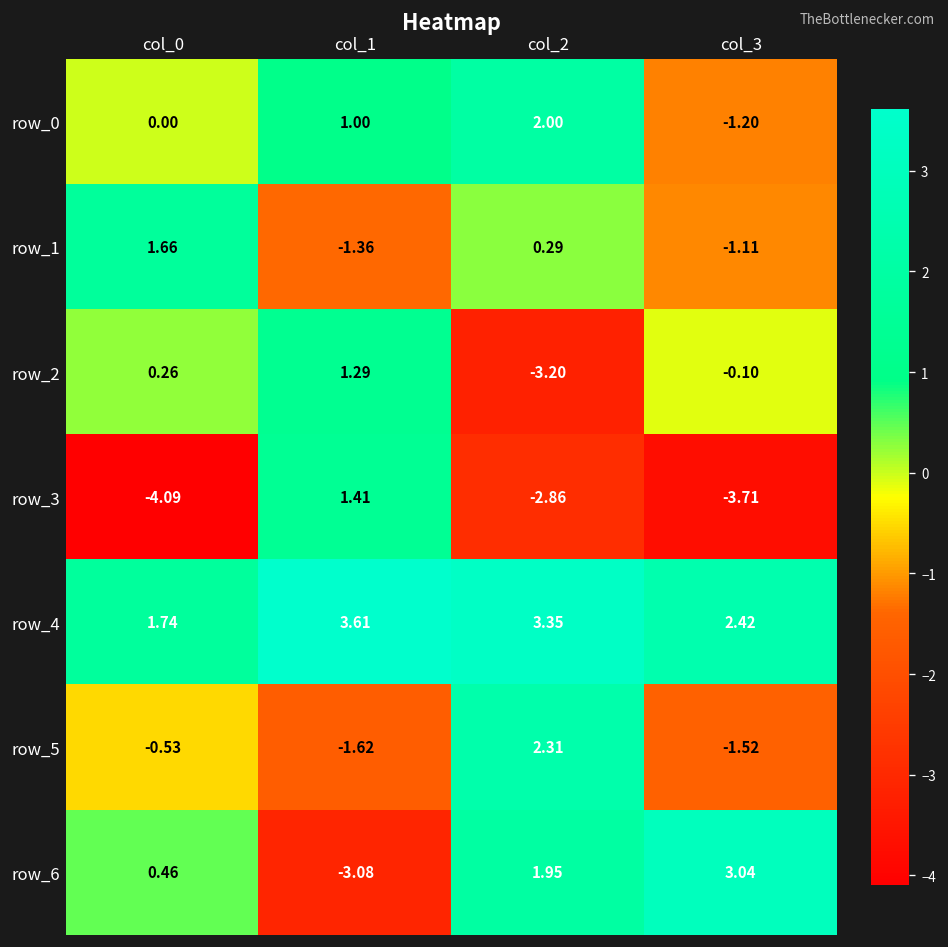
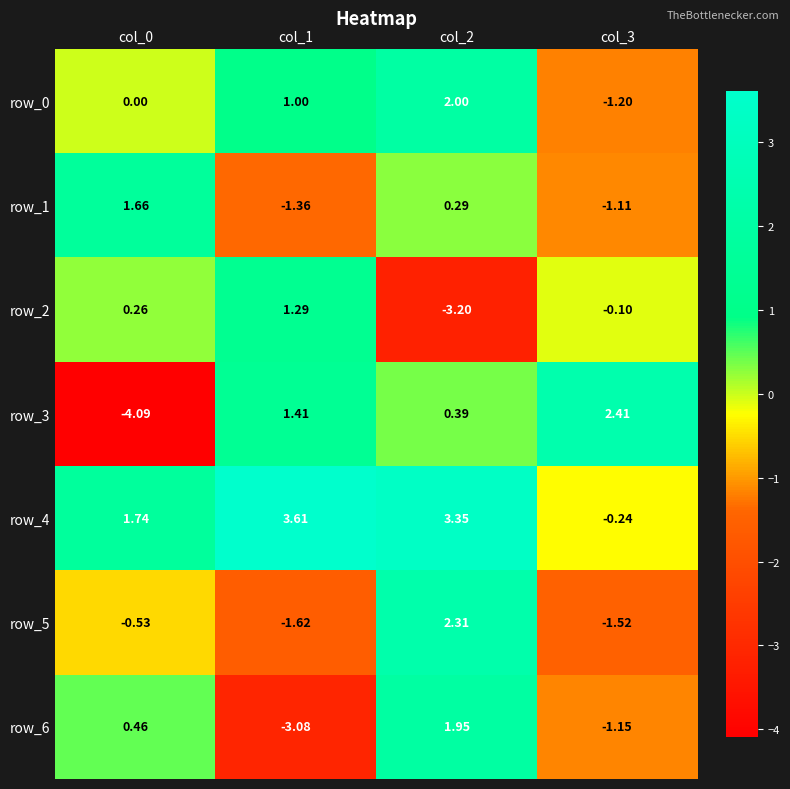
row_3, col_2: -2.86 -> 0.39
row_3, col_3: -3.71 -> 2.41
row_4, col_3: 2.42 -> -0.24
row_6, col_3: 3.04 -> -1.15
